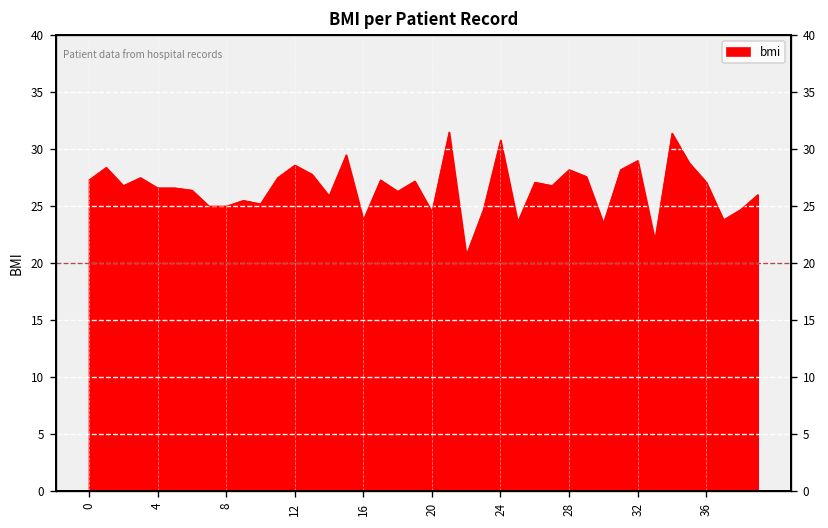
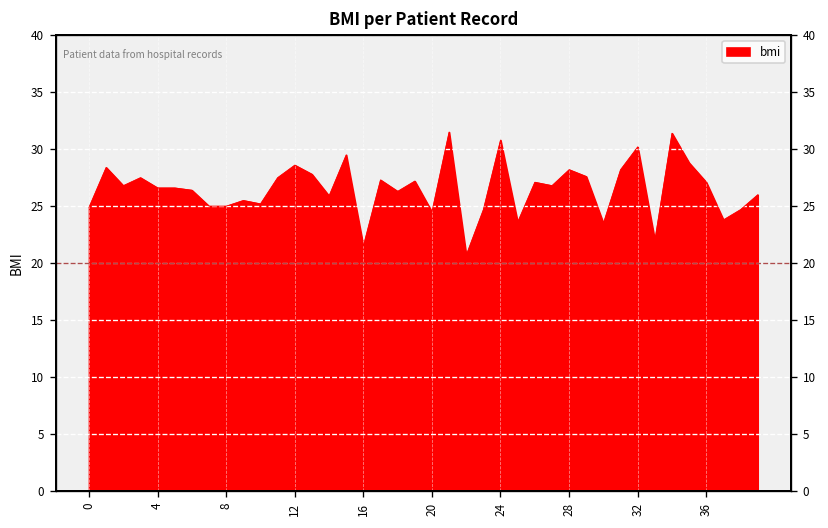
0: 27 -> 25
16: 24 -> 22
32: 29 -> 30
